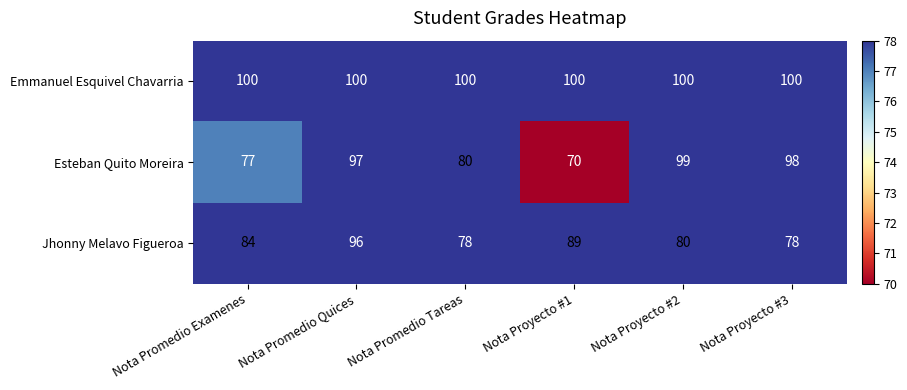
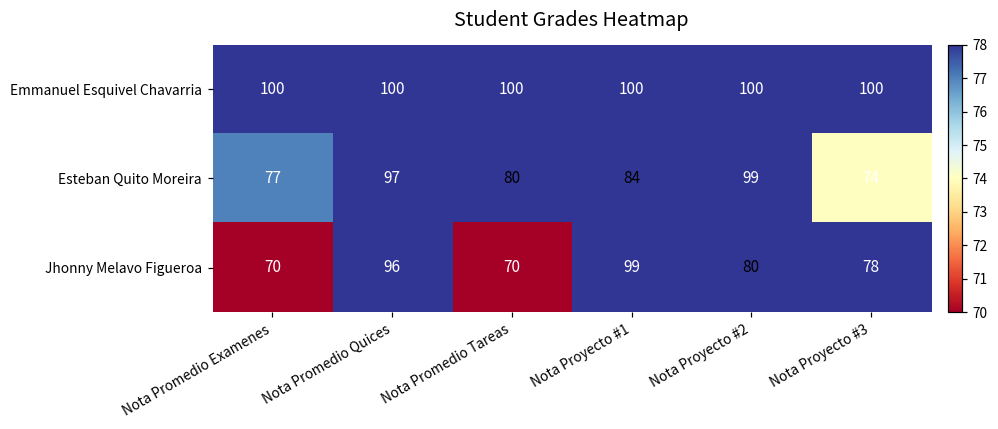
Esteban Quito Moreira, Nota Proyecto #1: 70 -> 84
Esteban Quito Moreira, Nota Proyecto #3: 98 -> 74
Jhonny Melavo Figueroa, Nota Promedio Examenes: 84 -> 70
Jhonny Melavo Figueroa, Nota Promedio Tareas: 78 -> 70
Jhonny Melavo Figueroa, Nota Proyecto #1: 89 -> 99
